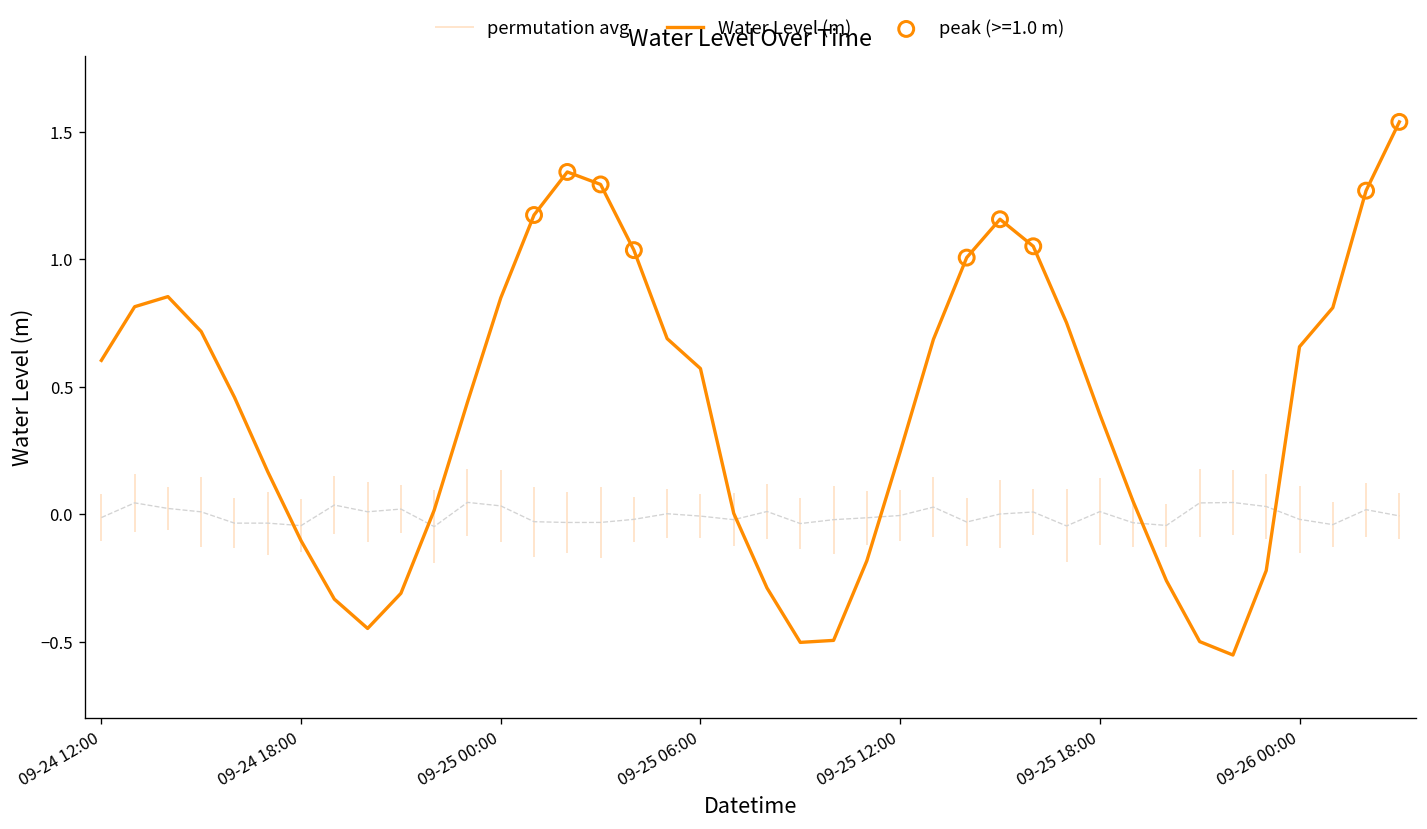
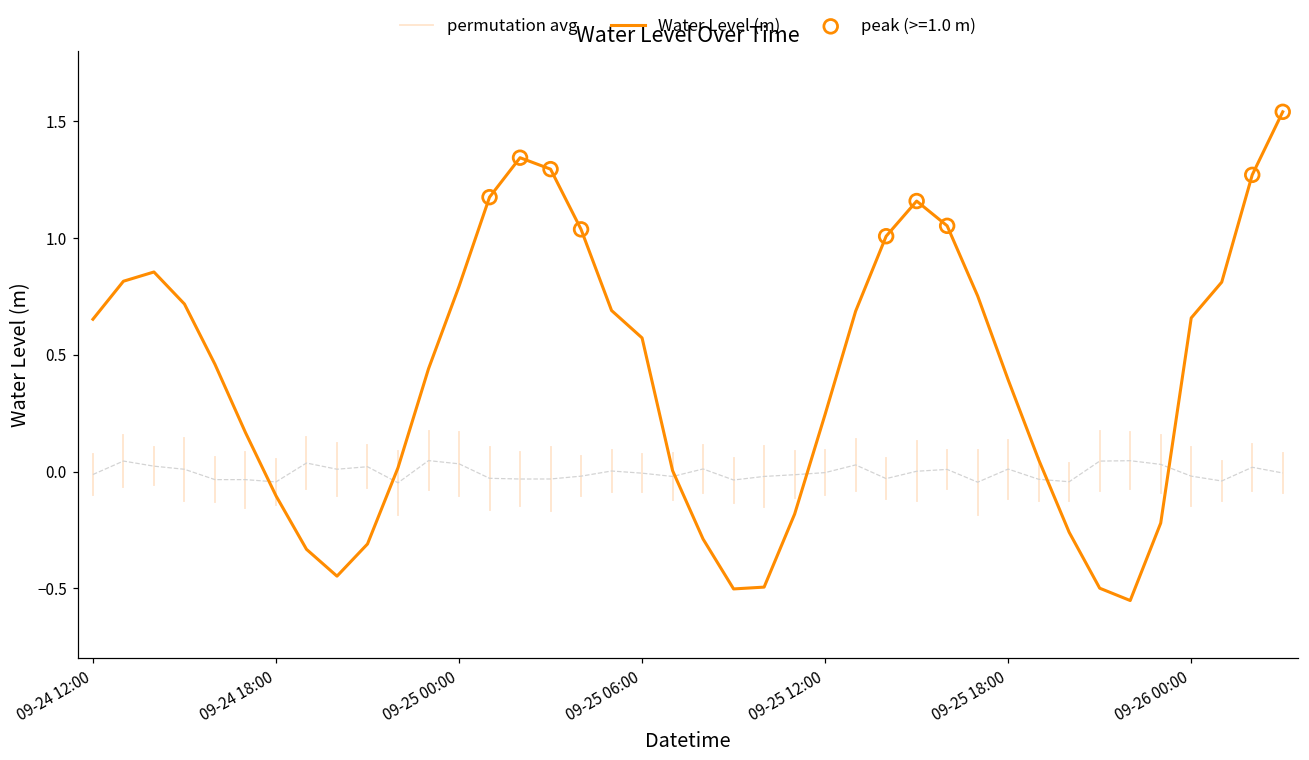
Water Level (m), 09-24 12:00: 0.60 -> 0.65
Water Level (m), 09-25 00:00: 0.85 -> 0.79
